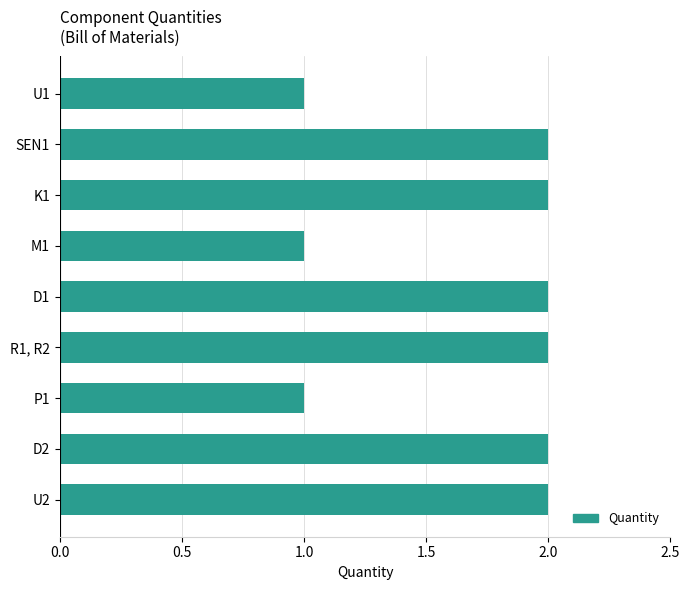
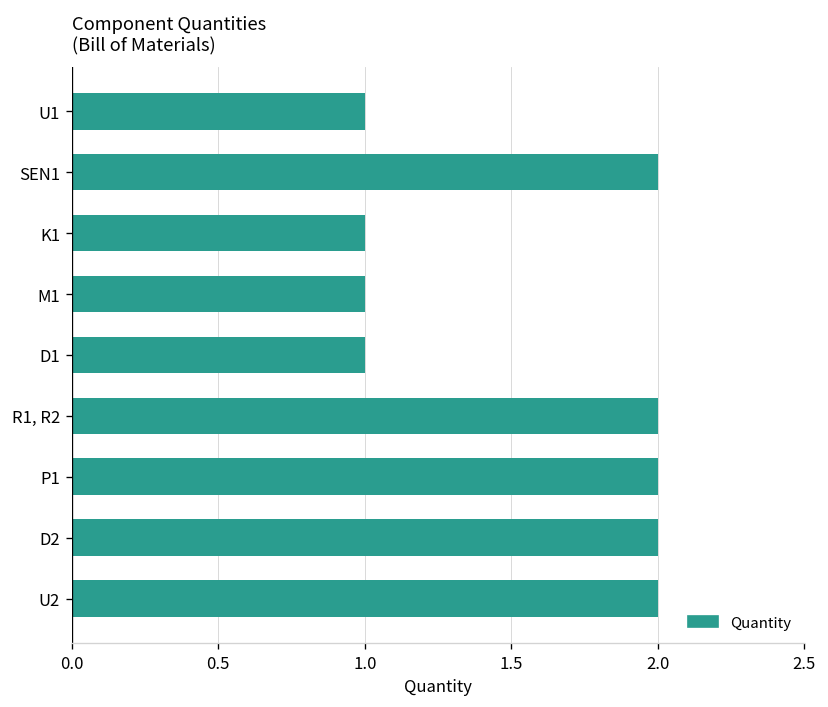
K1: 2 -> 1
D1: 2 -> 1
P1: 1 -> 2
